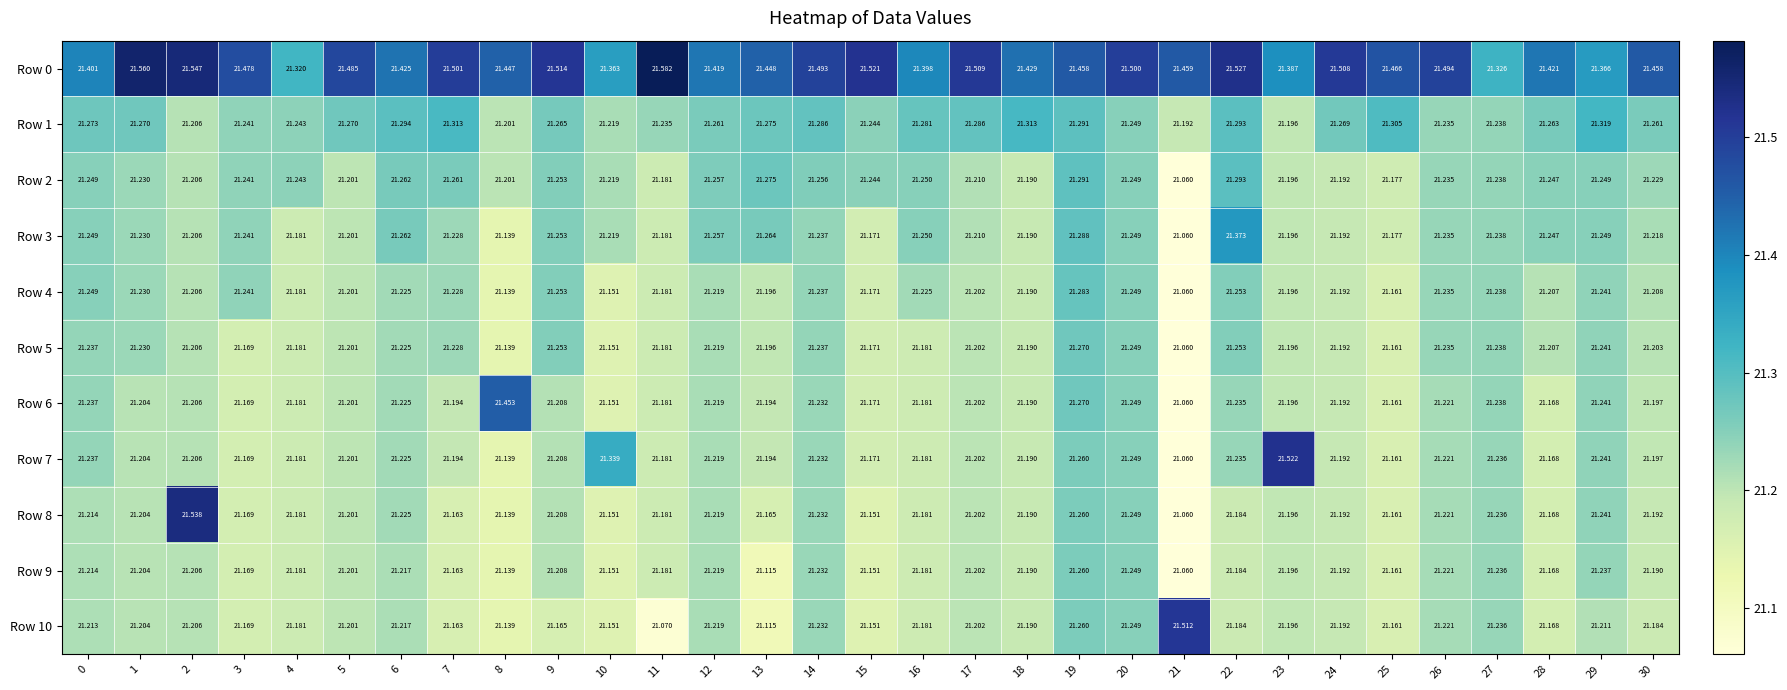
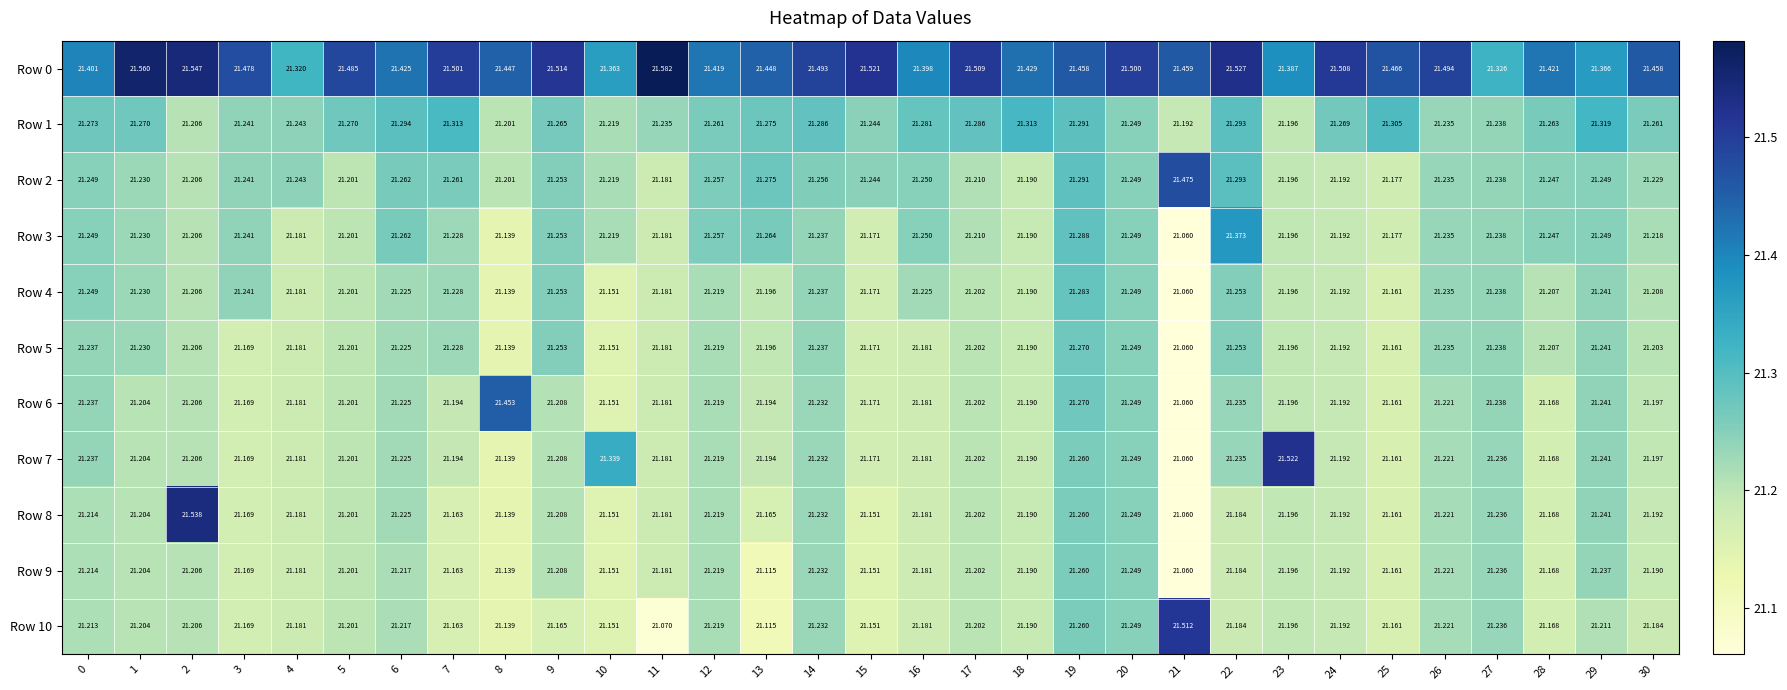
Row 2, 21: 21.060 -> 21.475
